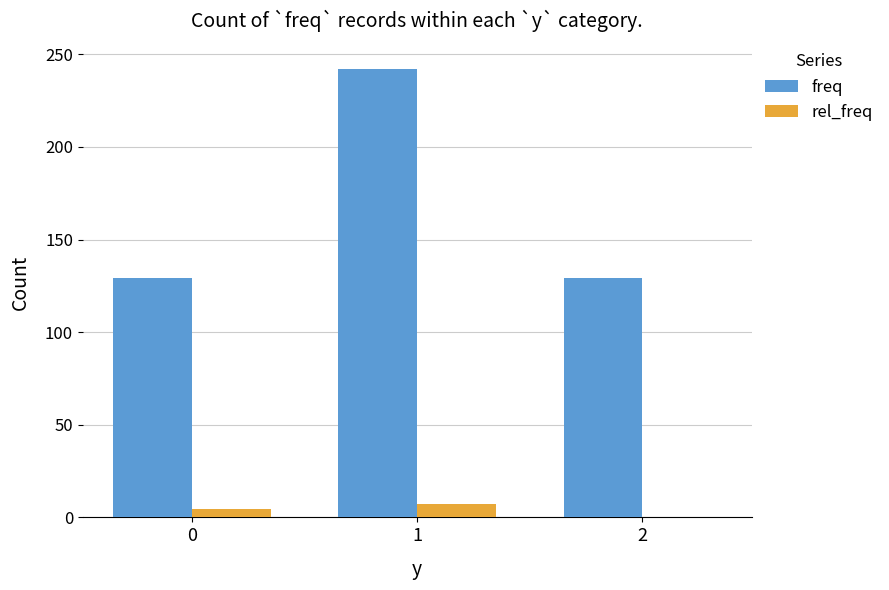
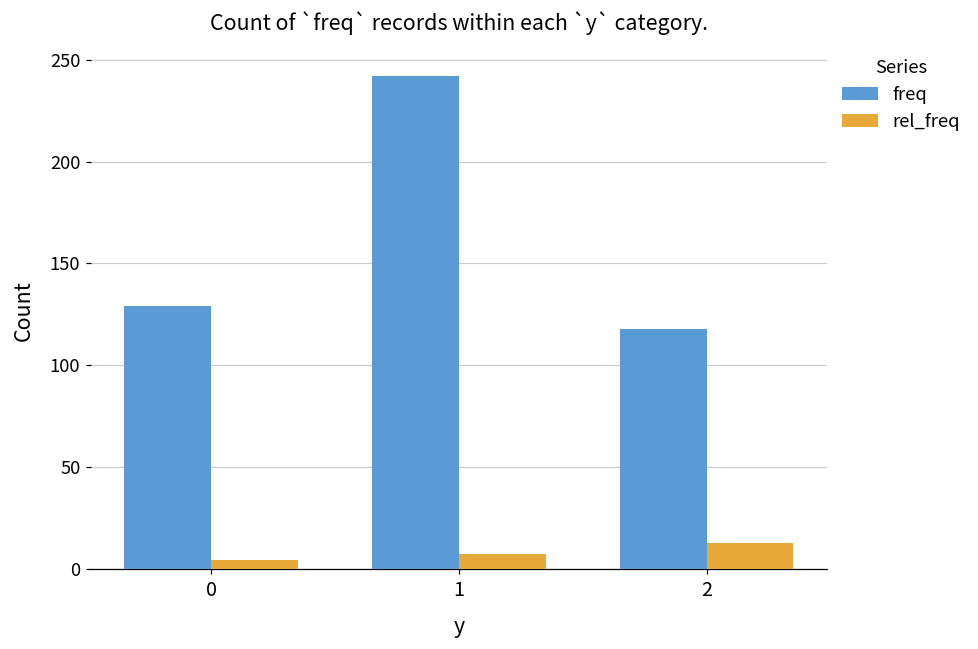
freq, 2: 129 -> 118
rel_freq, 2: 0 -> 13
